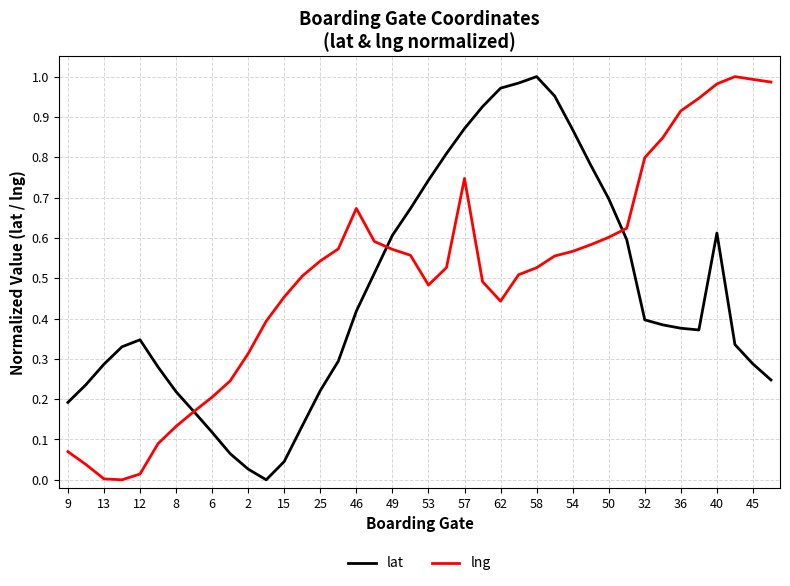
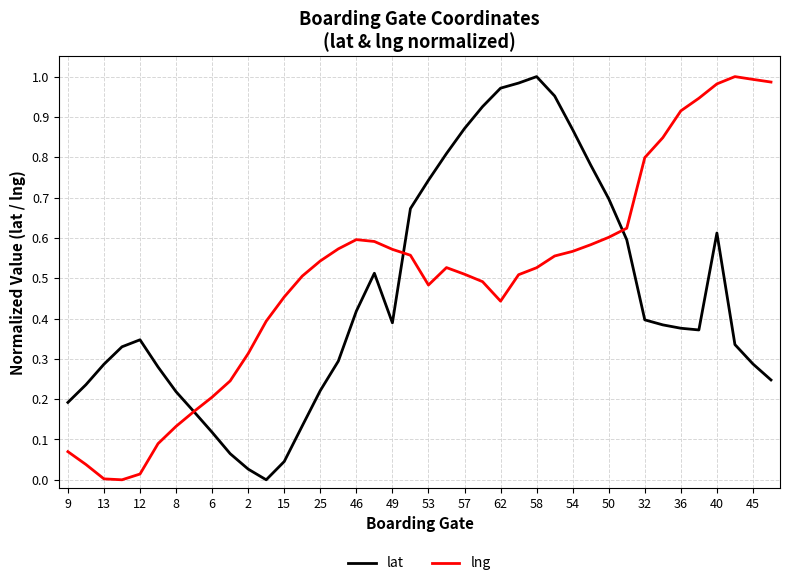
lng, 46: 0.67 -> 0.60
lat, 49: 0.61 -> 0.39
lng, 57: 0.75 -> 0.51
